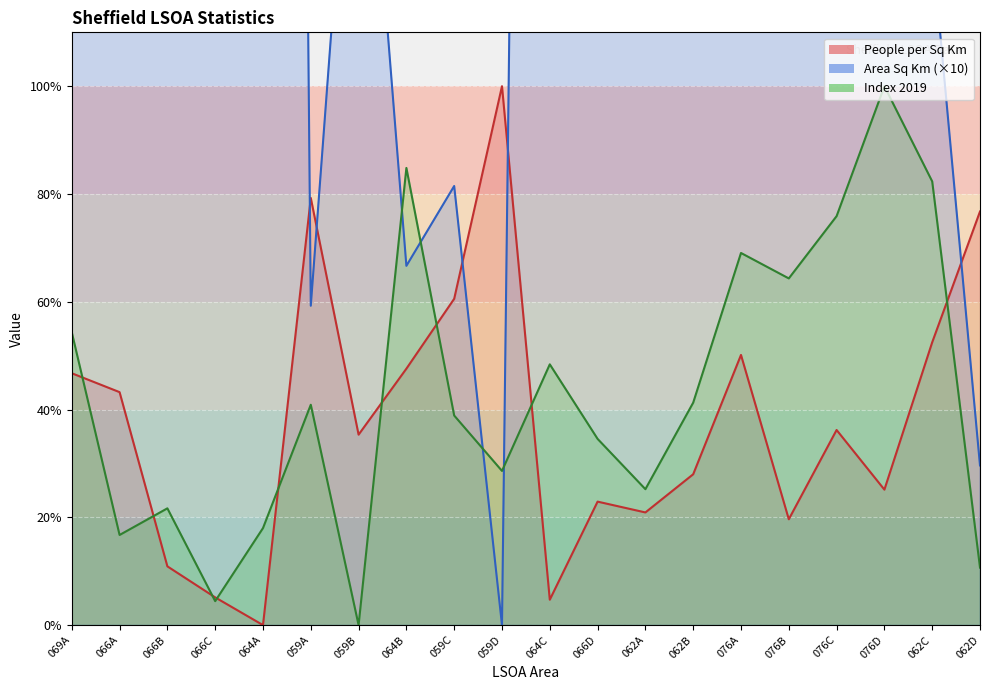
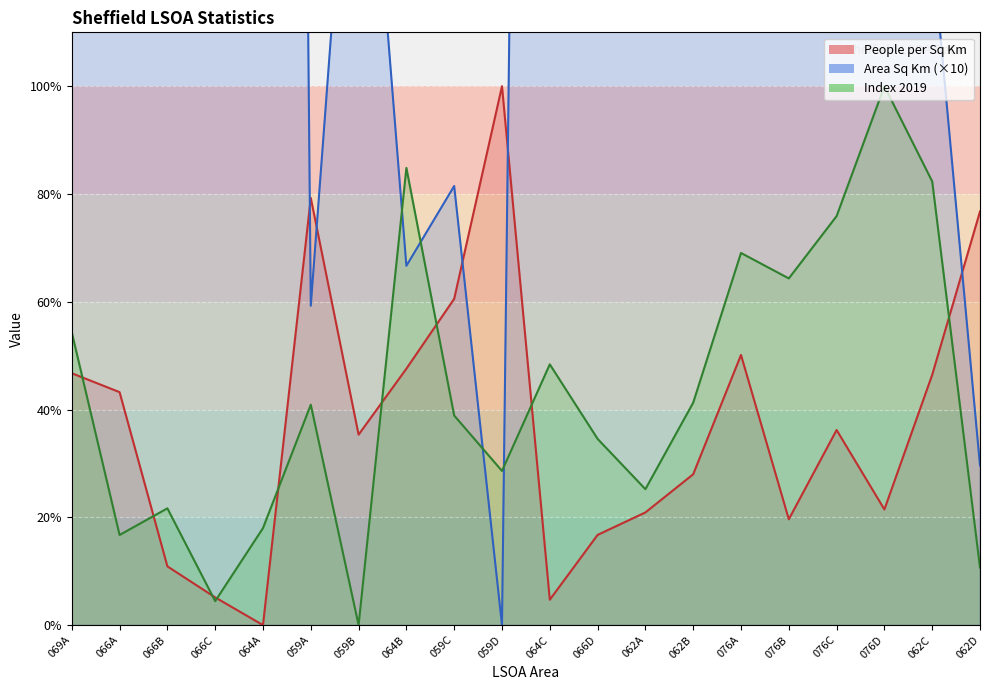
People per Sq Km, 066D: 23% -> 17%
People per Sq Km, 076D: 25% -> 21%
People per Sq Km, 062C: 52% -> 46%
